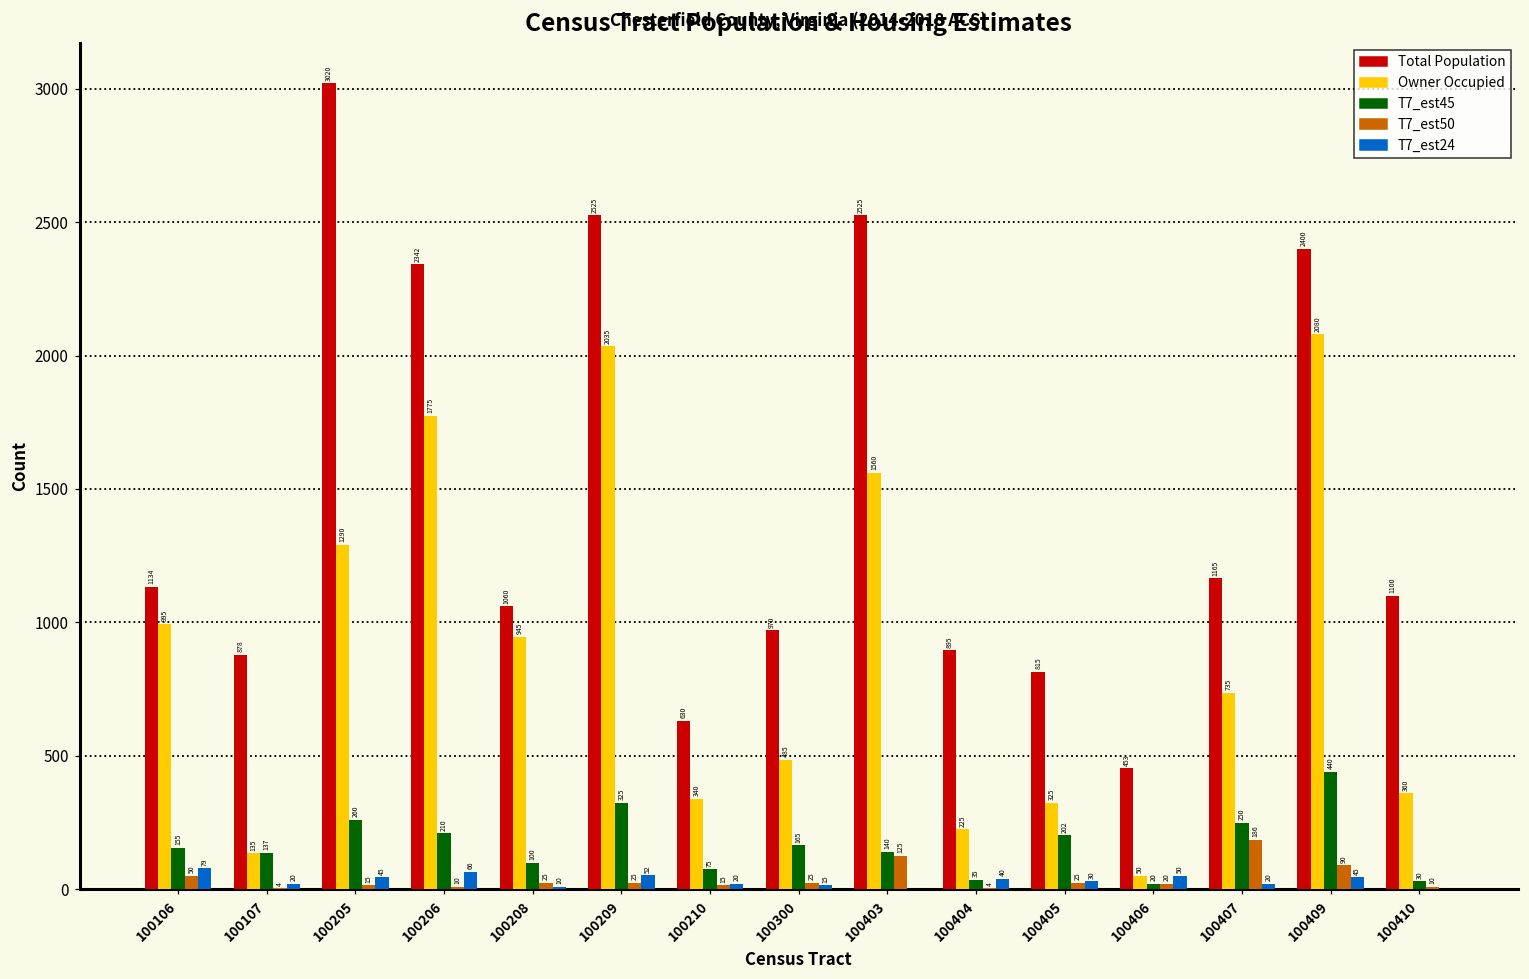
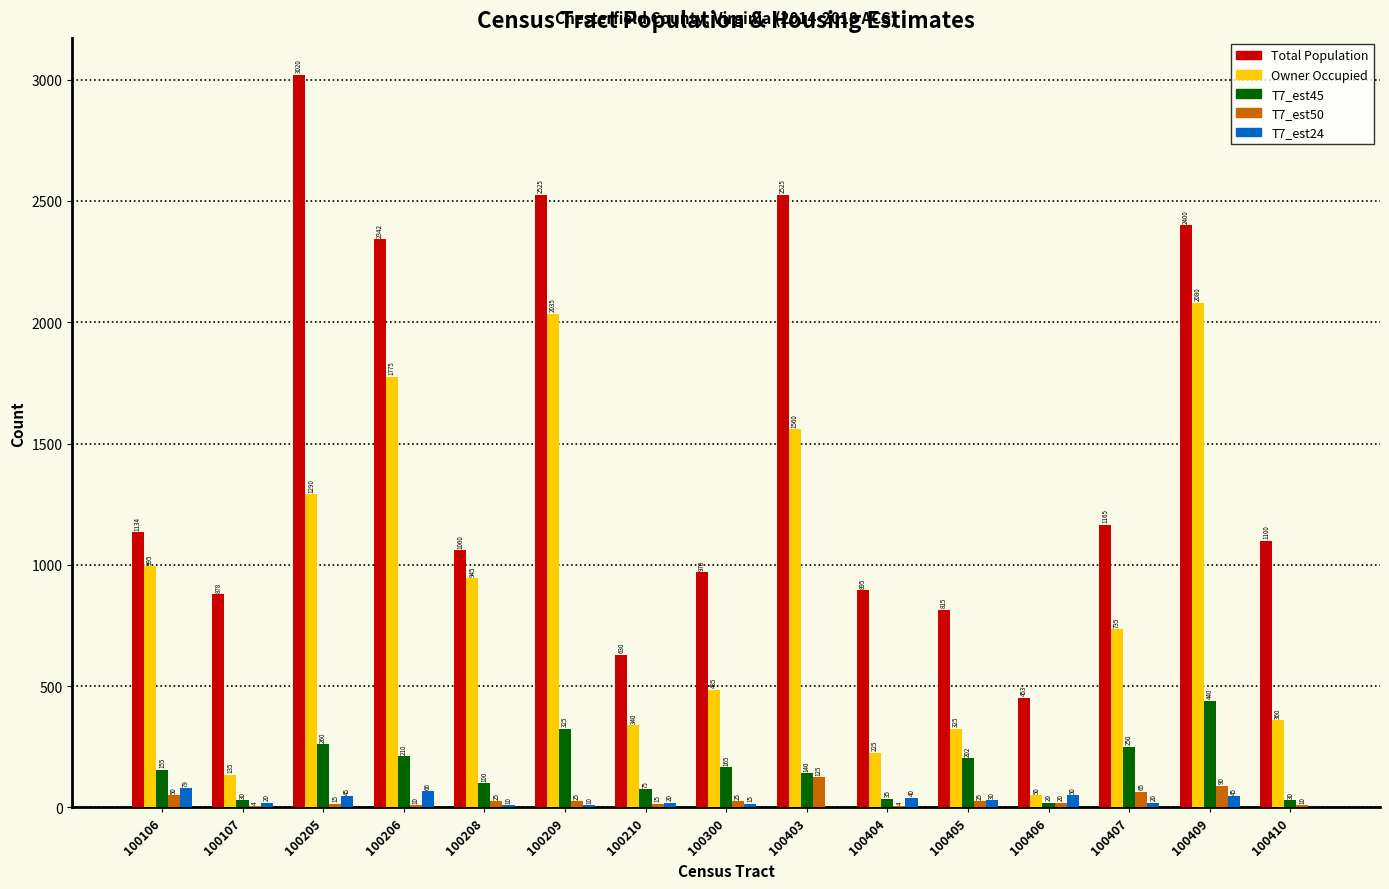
T7_est45, 100107: 137 -> 30
T7_est24, 100209: 52 -> 10
T7_est50, 100407: 186 -> 65
